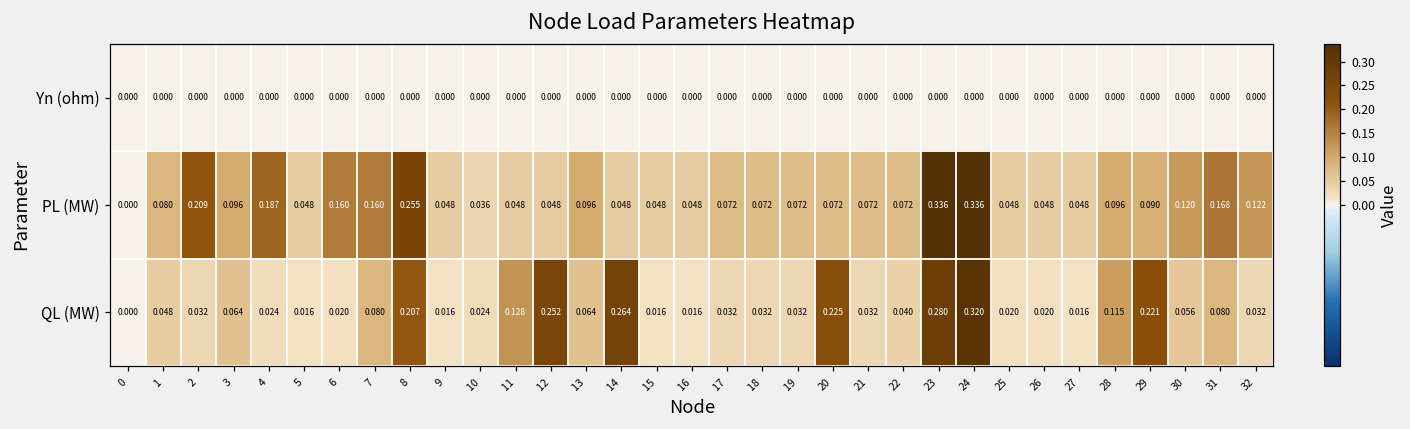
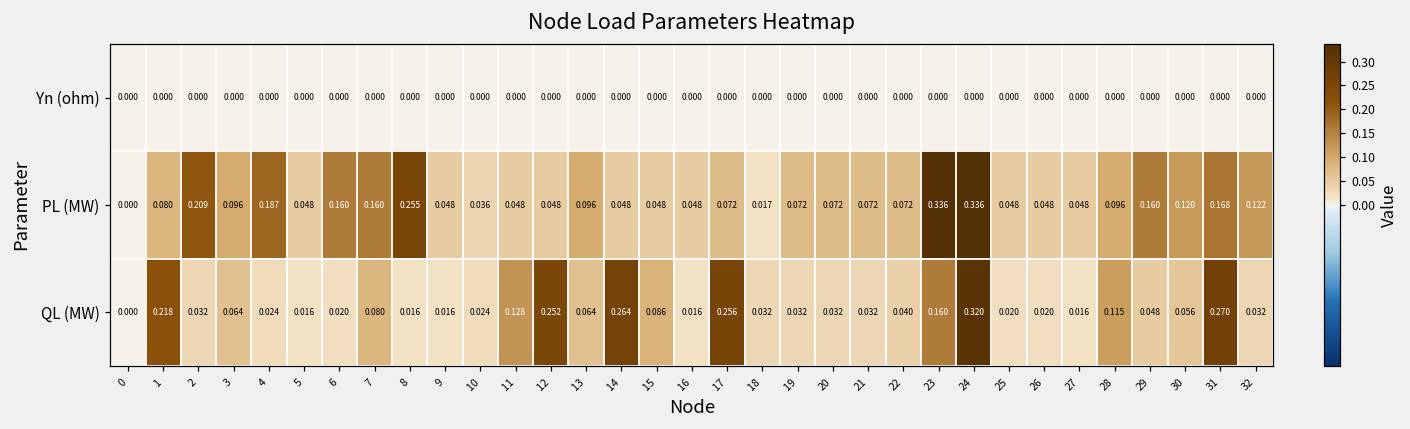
PL (MW), 18: 0.072 -> 0.017
PL (MW), 29: 0.090 -> 0.160
QL (MW), 1: 0.048 -> 0.218
QL (MW), 8: 0.207 -> 0.016
QL (MW), 15: 0.016 -> 0.086
QL (MW), 17: 0.032 -> 0.256
QL (MW), 20: 0.225 -> 0.032
QL (MW), 23: 0.280 -> 0.160
QL (MW), 29: 0.221 -> 0.048
QL (MW), 31: 0.080 -> 0.270
